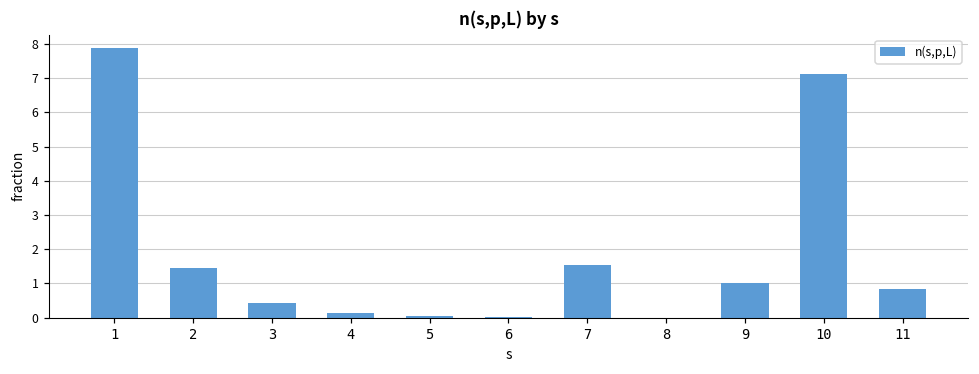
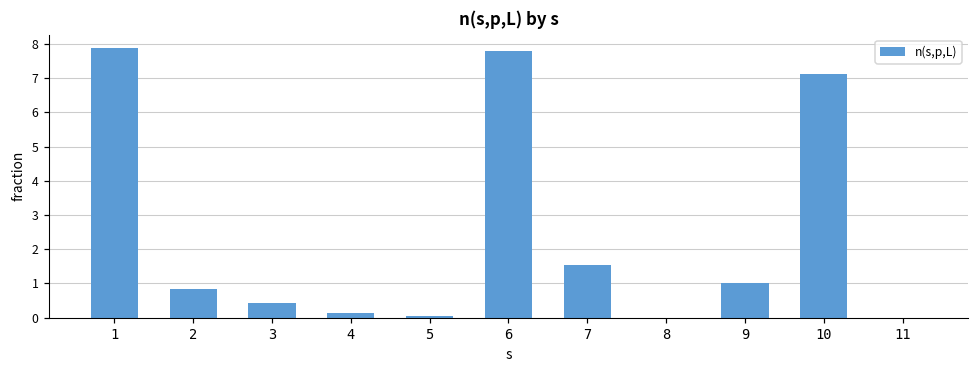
2: 1.5 -> 0.8
6: 0.0 -> 7.8
11: 0.8 -> 0.0
